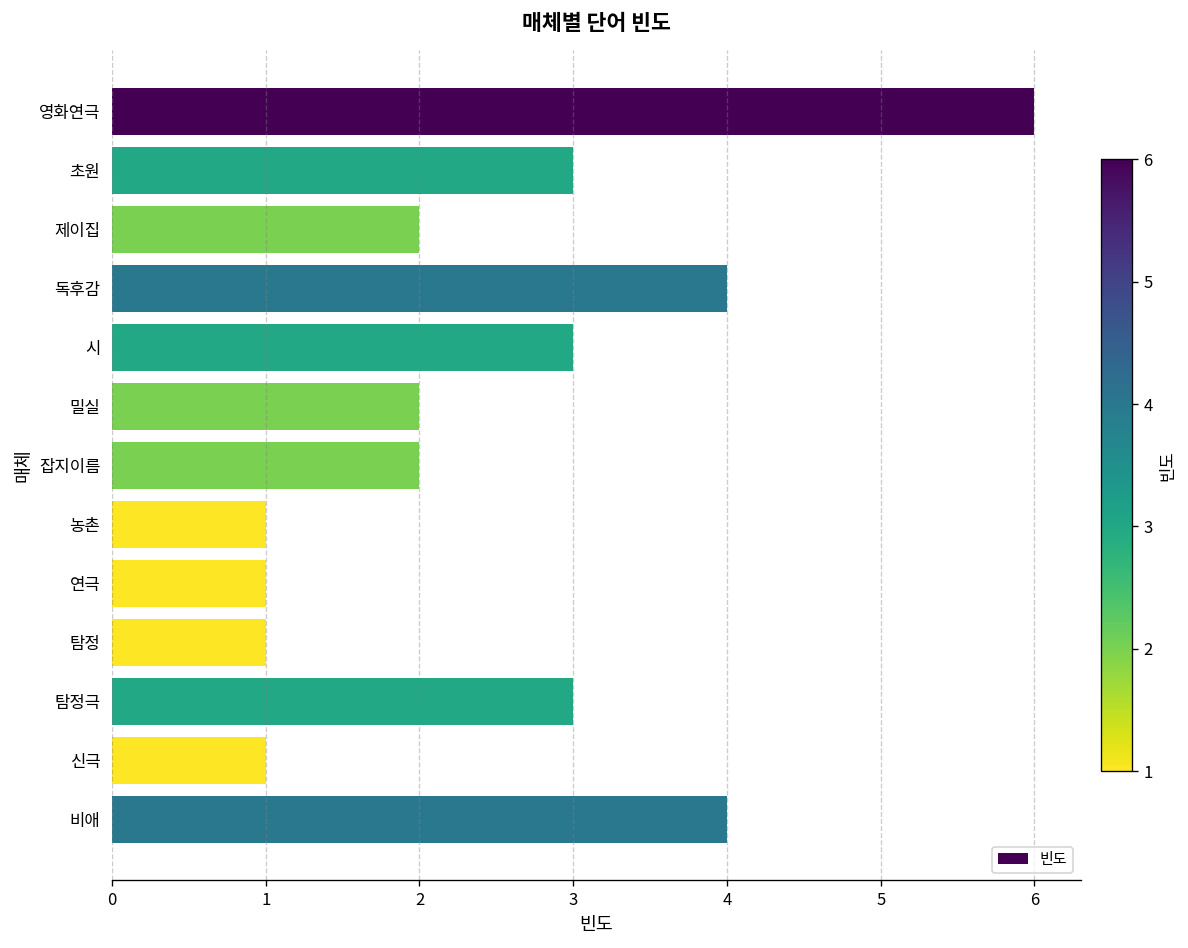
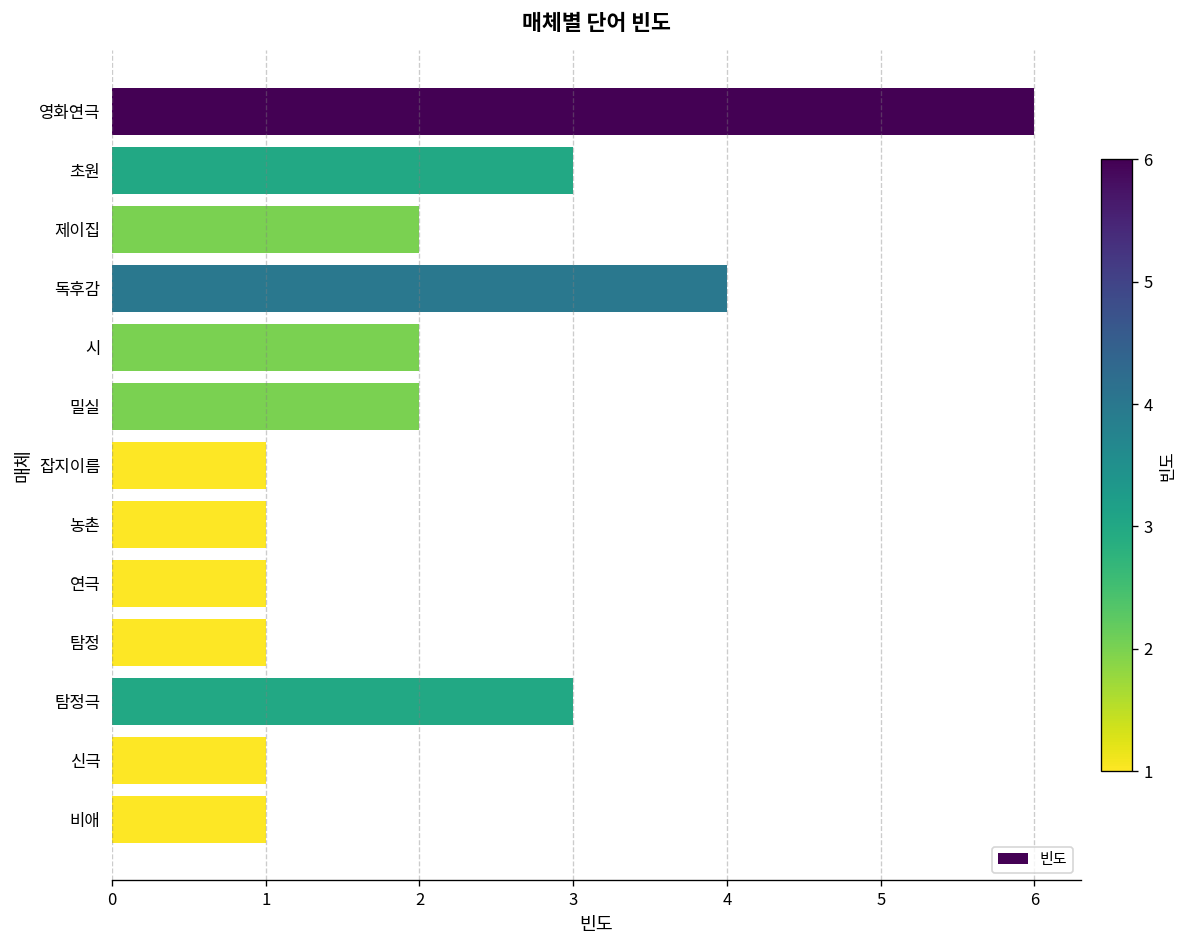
시: 3 -> 2
잡지이름: 2 -> 1
비애: 4 -> 1
